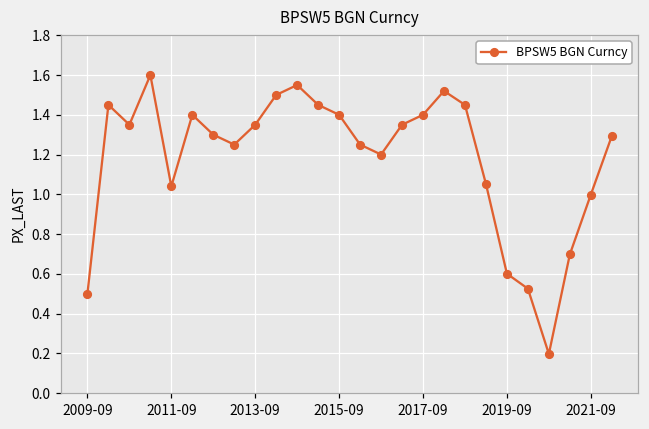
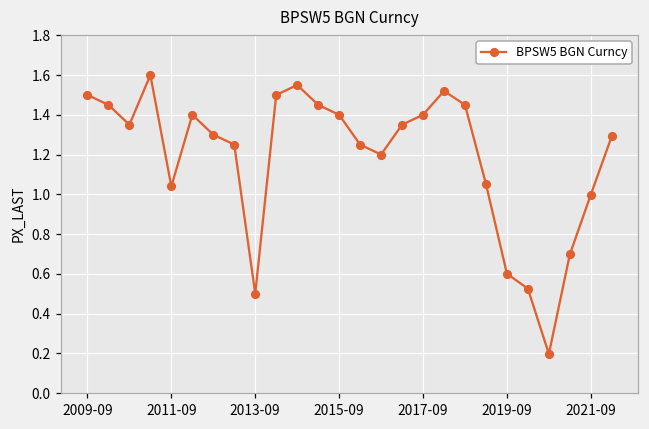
2009-09: 0.5 -> 1.5
2013-09: 1.35 -> 0.50
